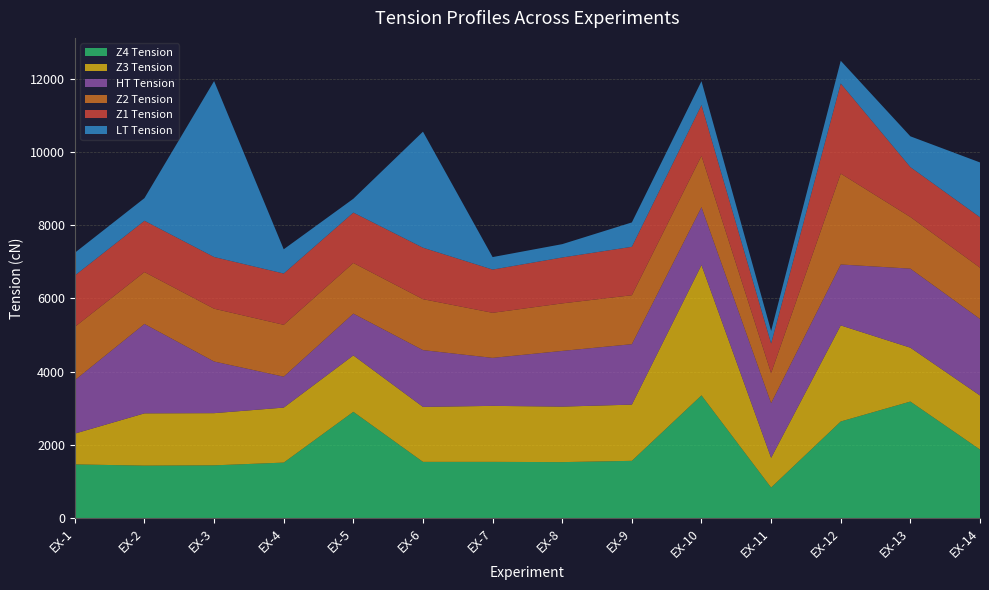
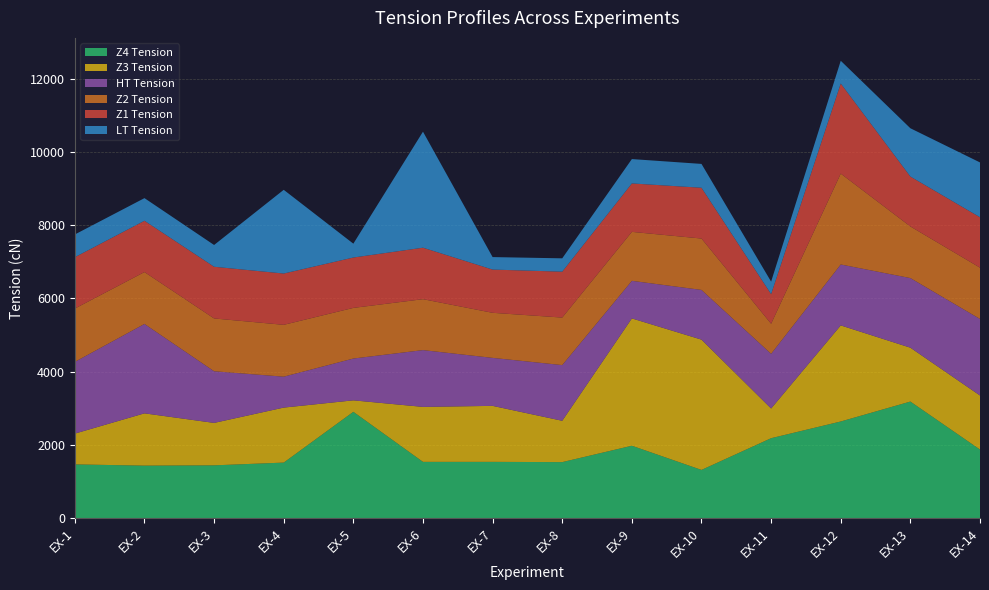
HT Tension, EX-1: 1500 -> 2000
Z3 Tension, EX-3: 1400 -> 1200
LT Tension, EX-3: 4800 -> 600
LT Tension, EX-4: 700 -> 2300
Z3 Tension, EX-5: 1500 -> 300
Z3 Tension, EX-8: 1500 -> 1100
Z4 Tension, EX-9: 1600 -> 2000
Z3 Tension, EX-9: 1500 -> 3500
HT Tension, EX-9: 1700 -> 1000
Z4 Tension, EX-10: 3400 -> 1300
HT Tension, EX-10: 1600 -> 1400
Z4 Tension, EX-11: 800 -> 2200
HT Tension, EX-13: 2200 -> 1900
LT Tension, EX-13: 800 -> 1300
